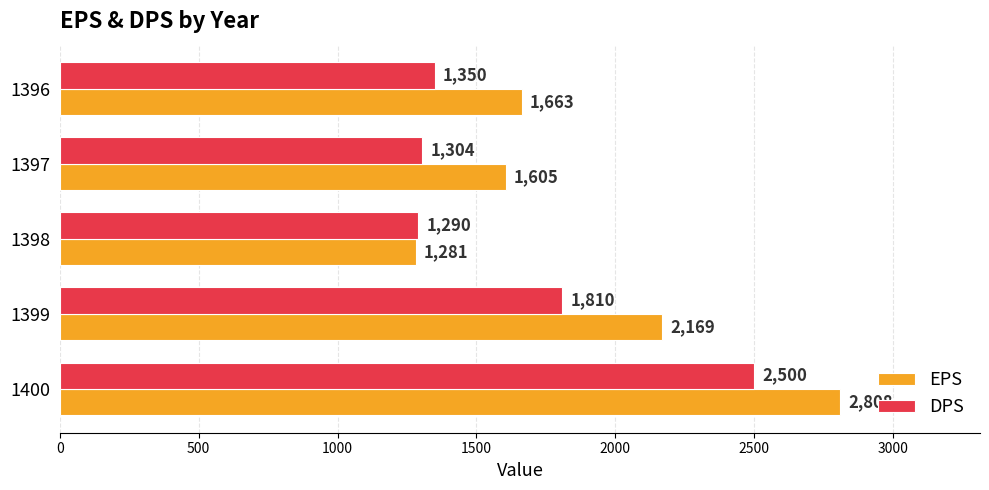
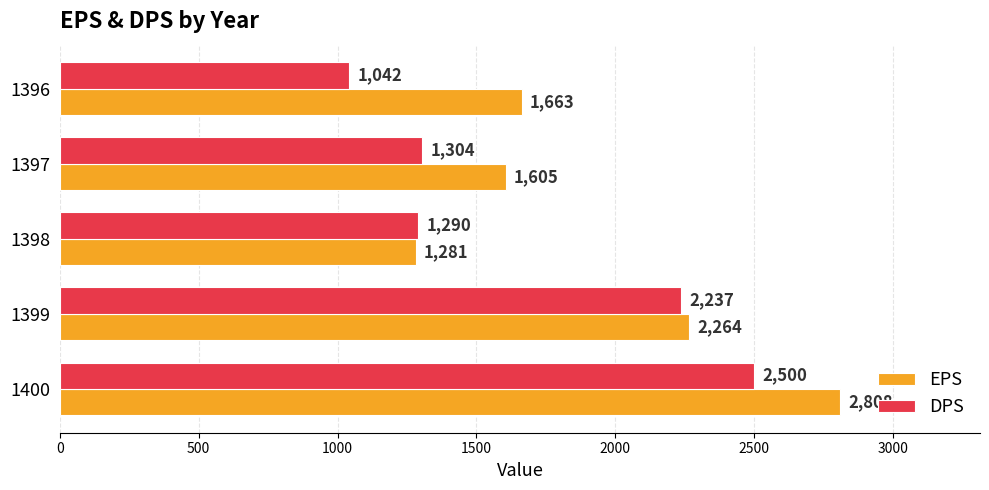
DPS, 1396: 1,350 -> 1,042
DPS, 1399: 1,810 -> 2,237
EPS, 1399: 2,169 -> 2,264
